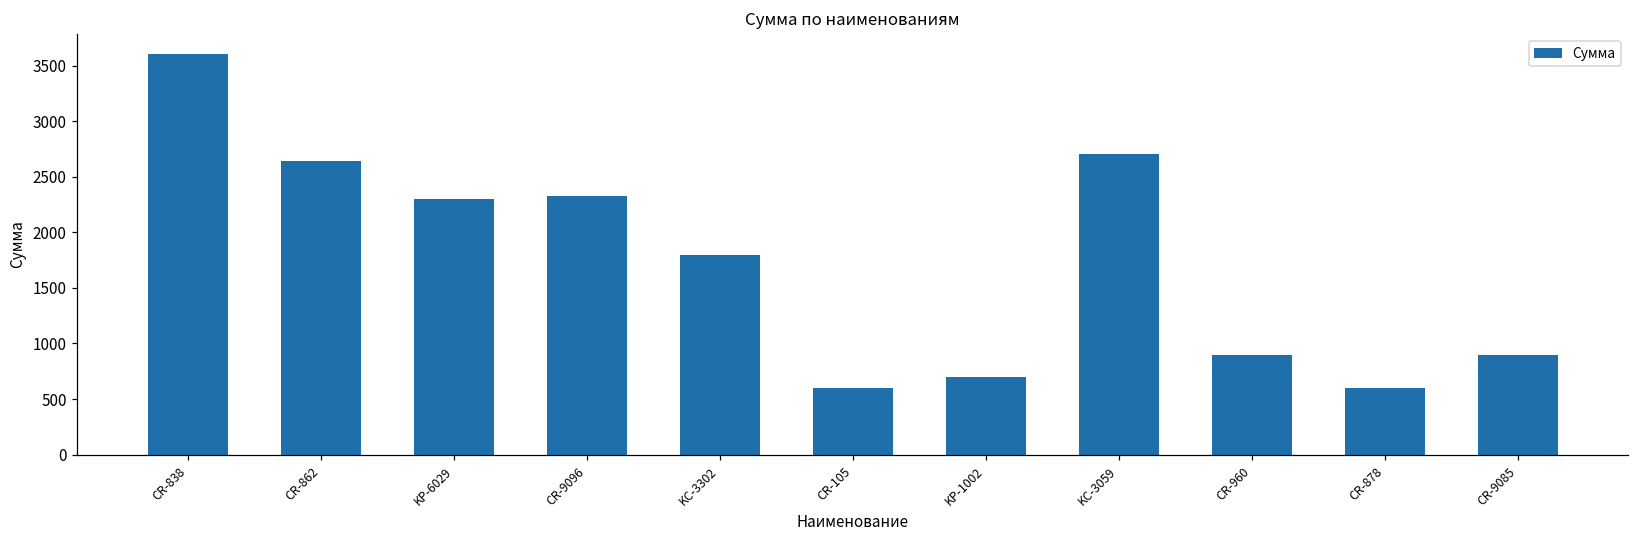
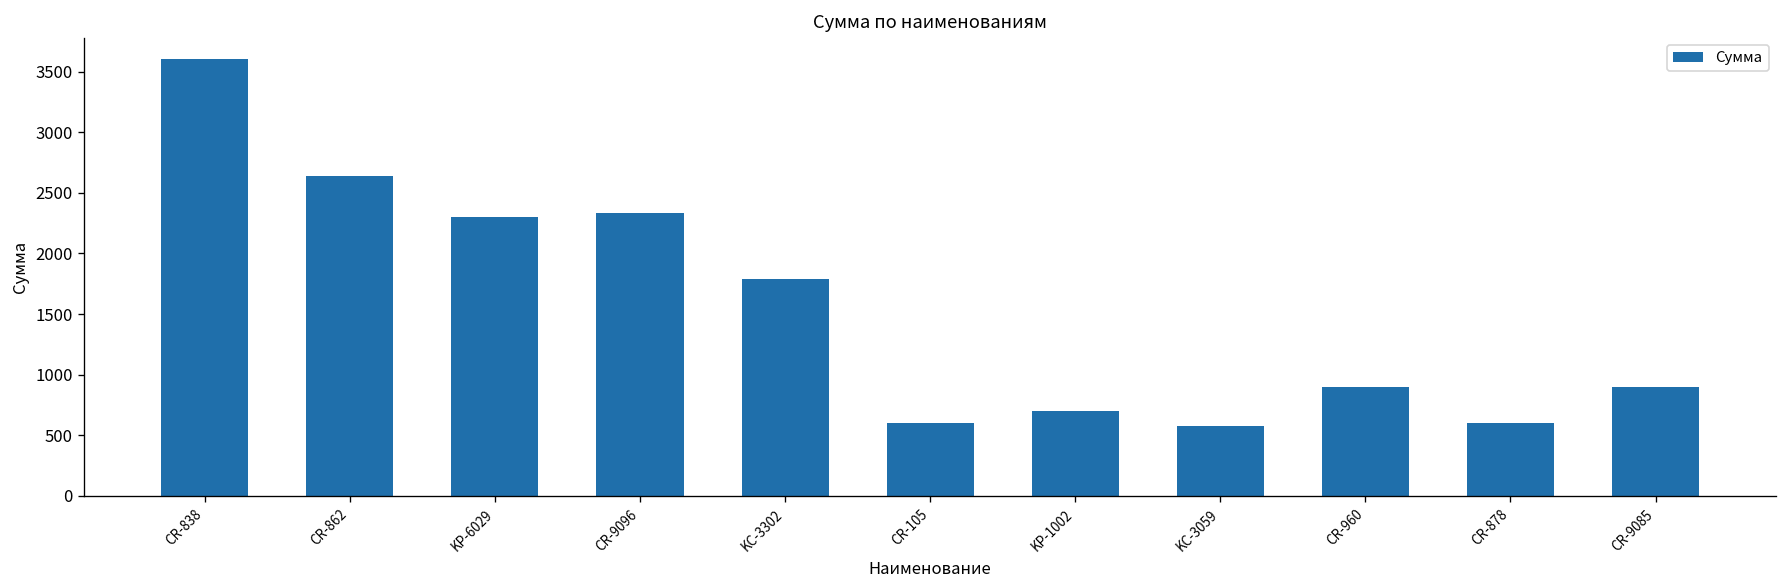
KC-3059: 2700 -> 580
